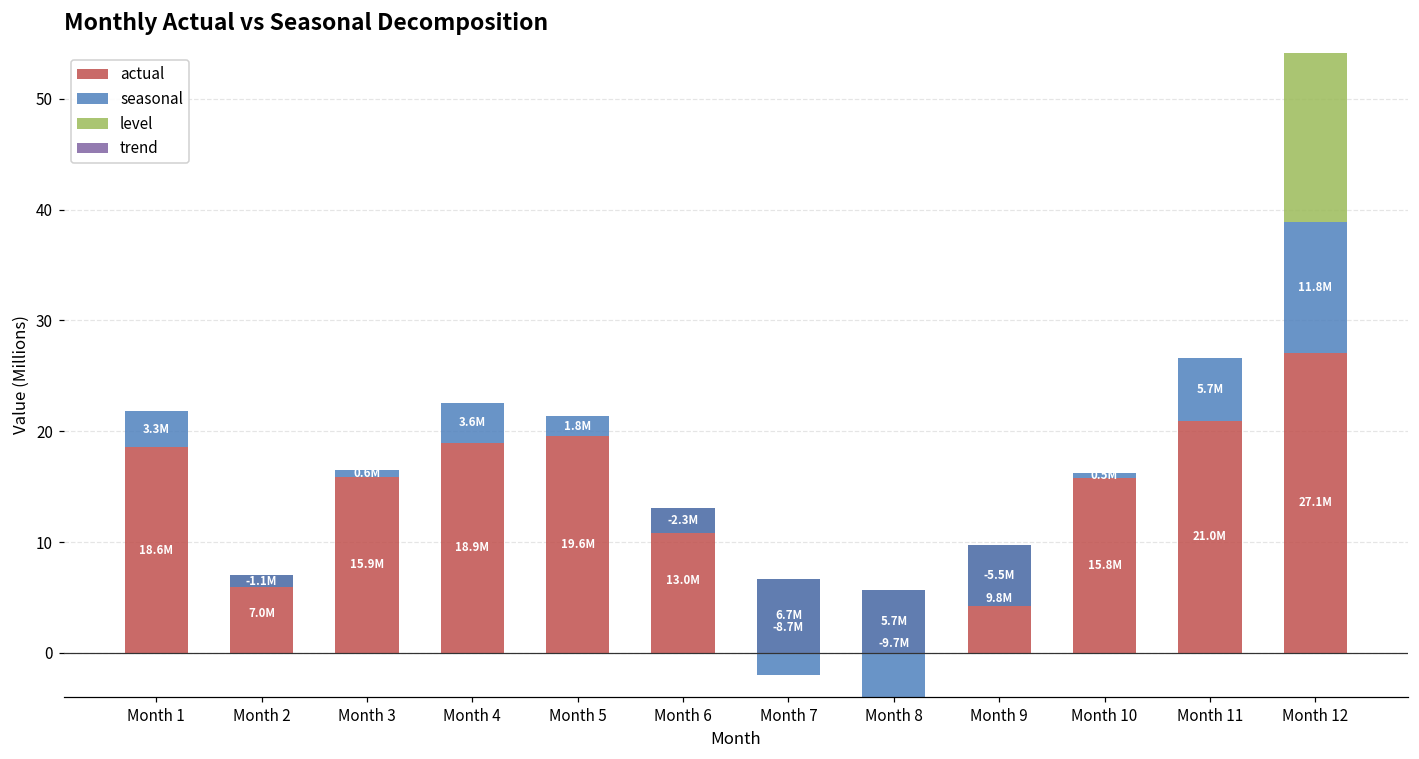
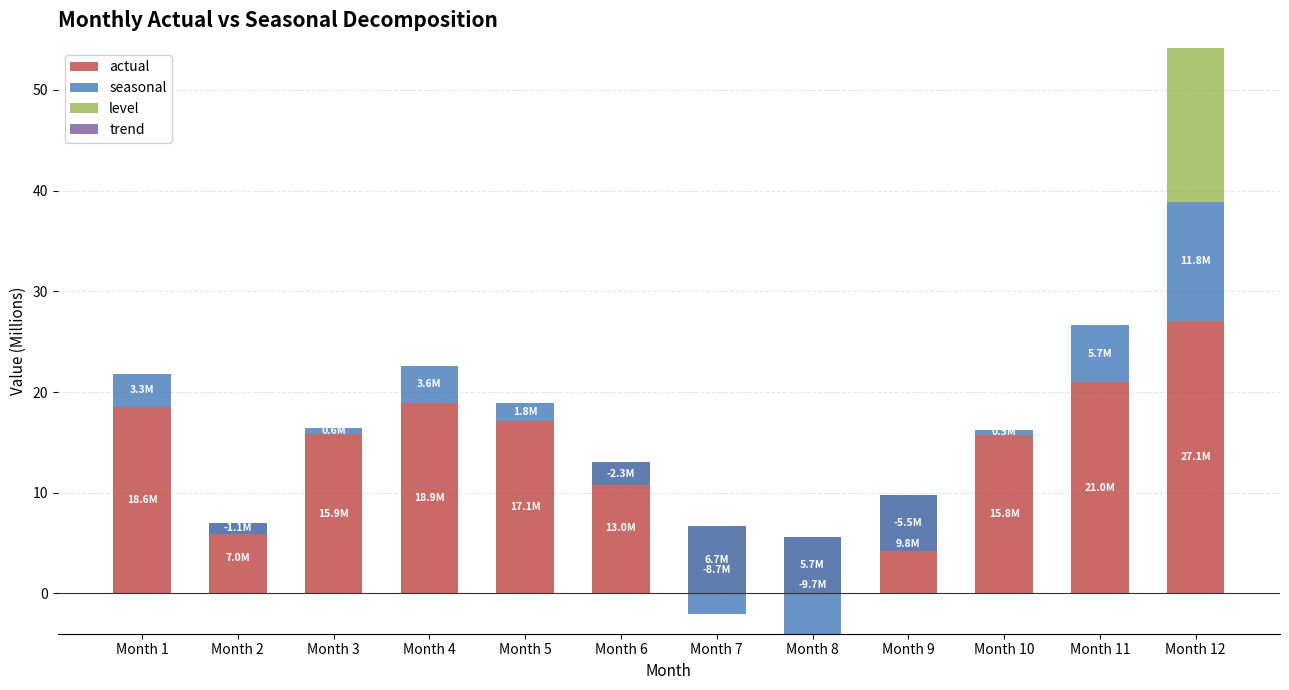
actual, Month 5: 19.6M -> 17.1M
